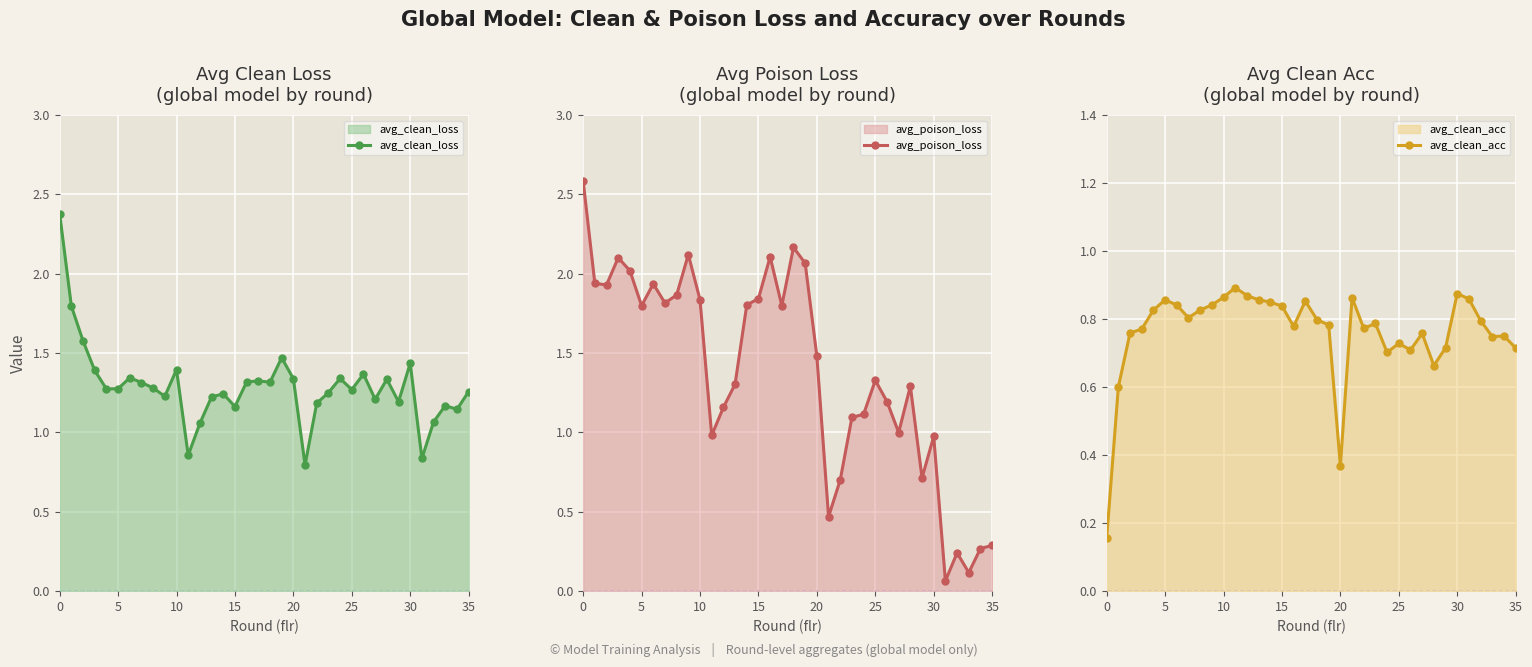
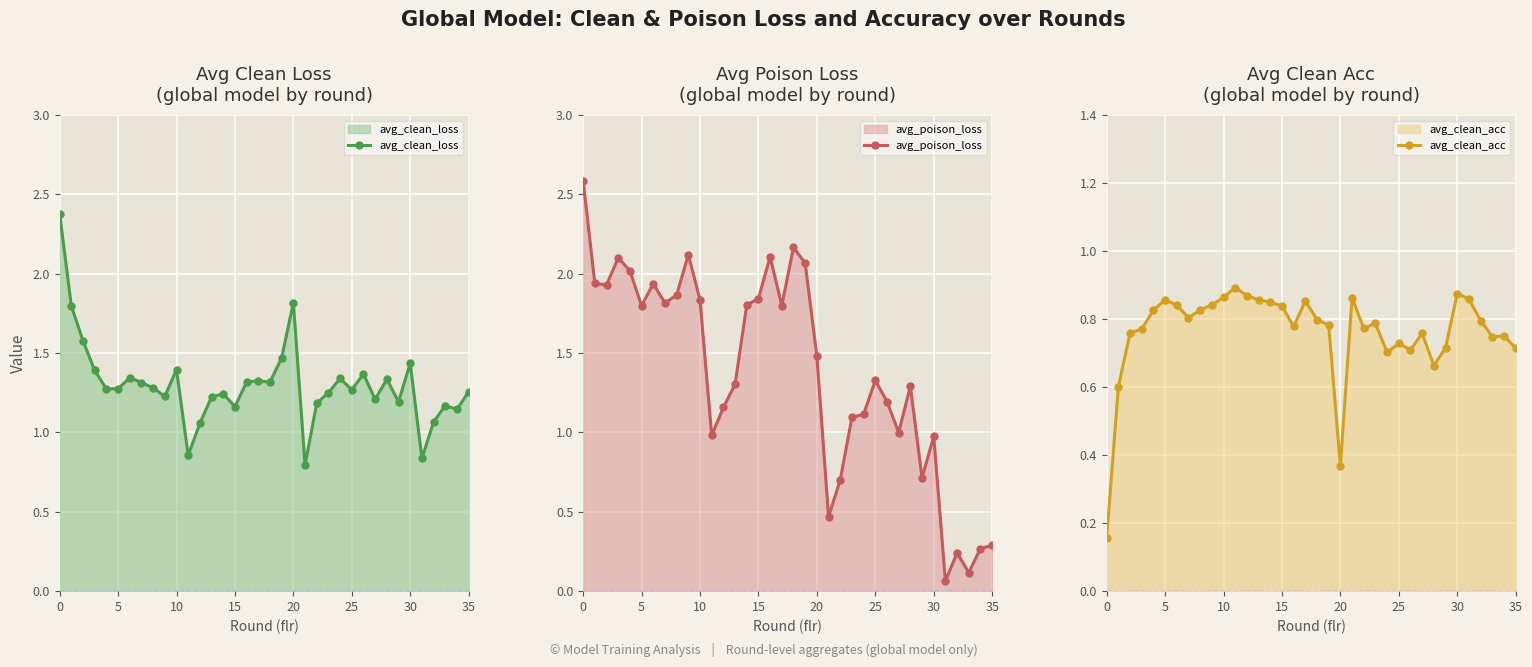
Avg Clean Loss (global model by round), 20: 1.34 -> 1.82
